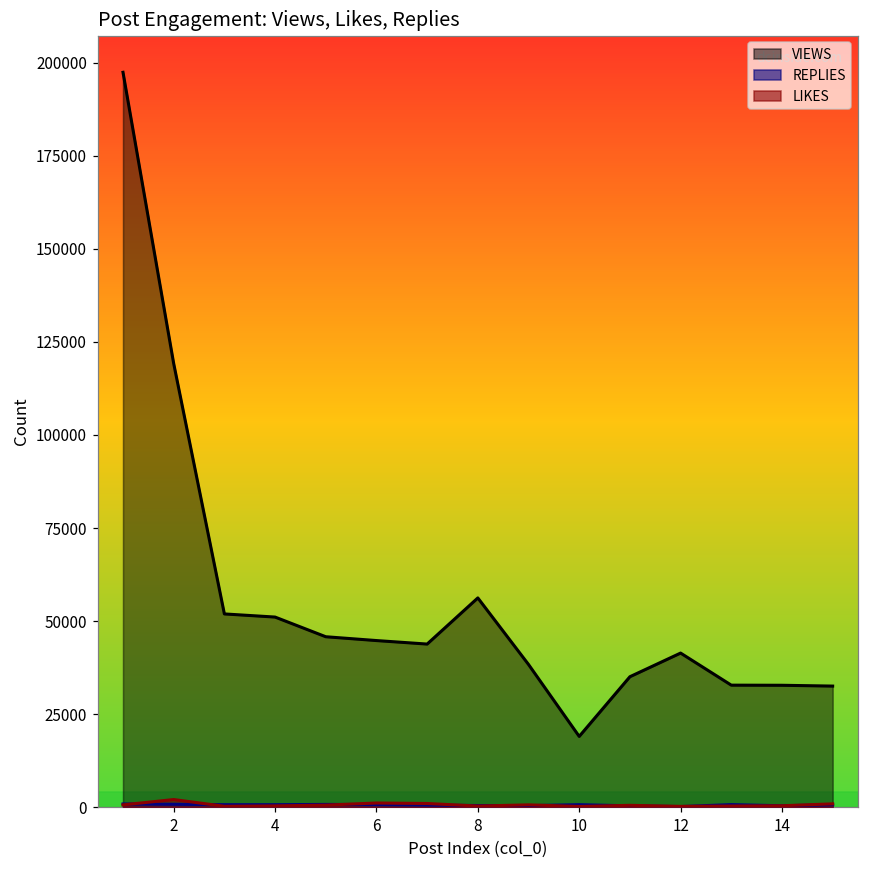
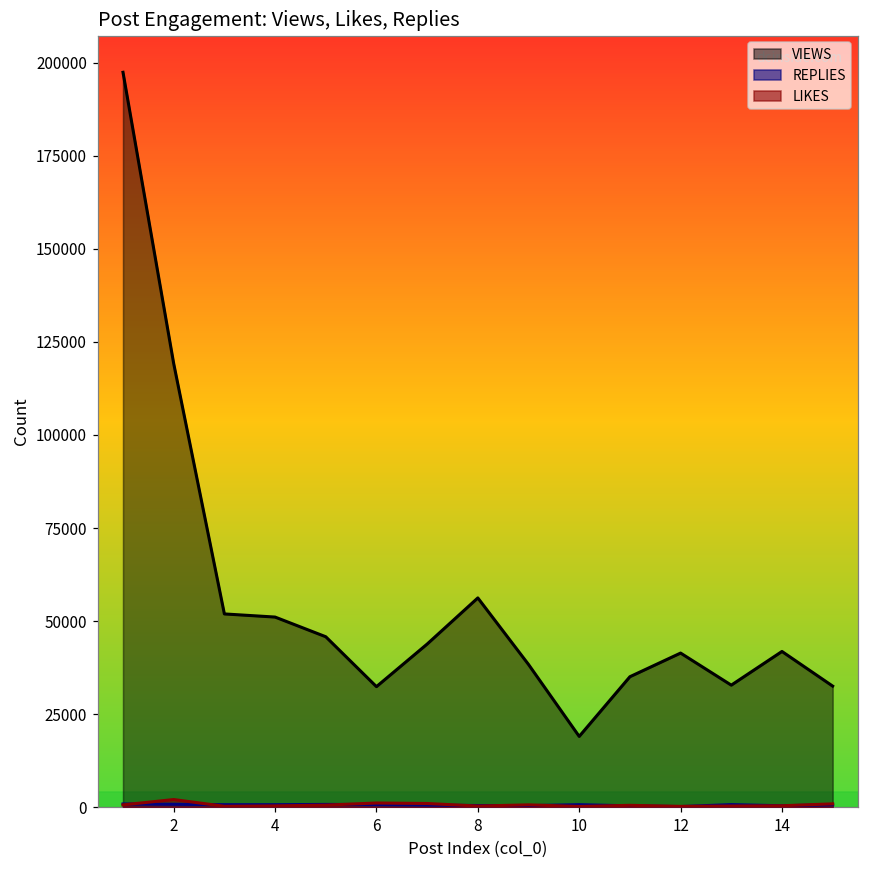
VIEWS, 6: 45000 -> 32000
VIEWS, 14: 33000 -> 42000
